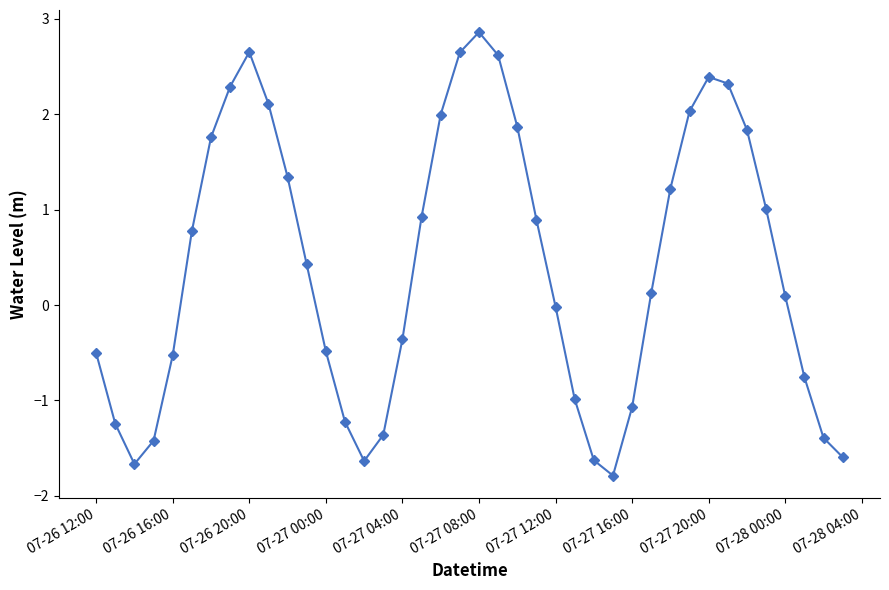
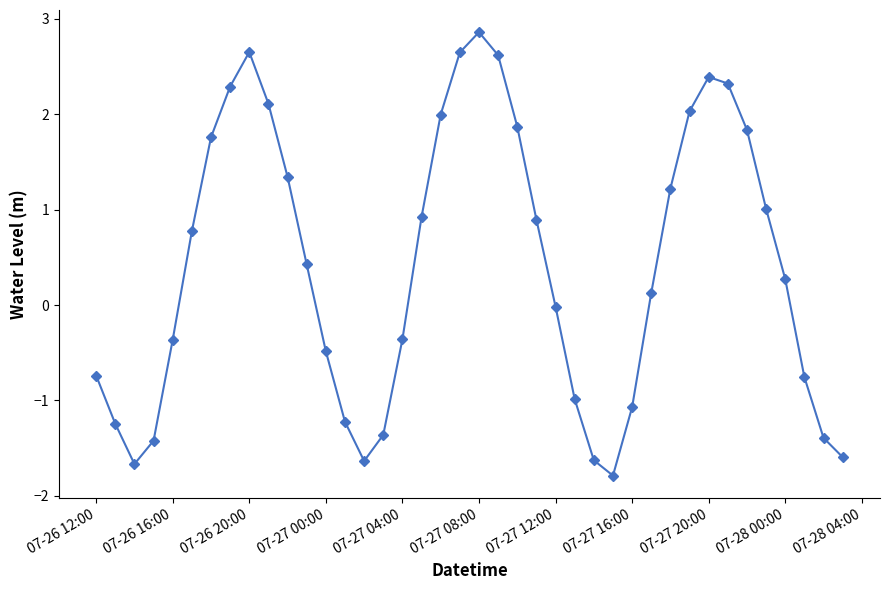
07-26 12:00: -0.5 -> -0.7
07-26 16:00: -0.5 -> -0.4
07-28 00:00: 0.1 -> 0.3
